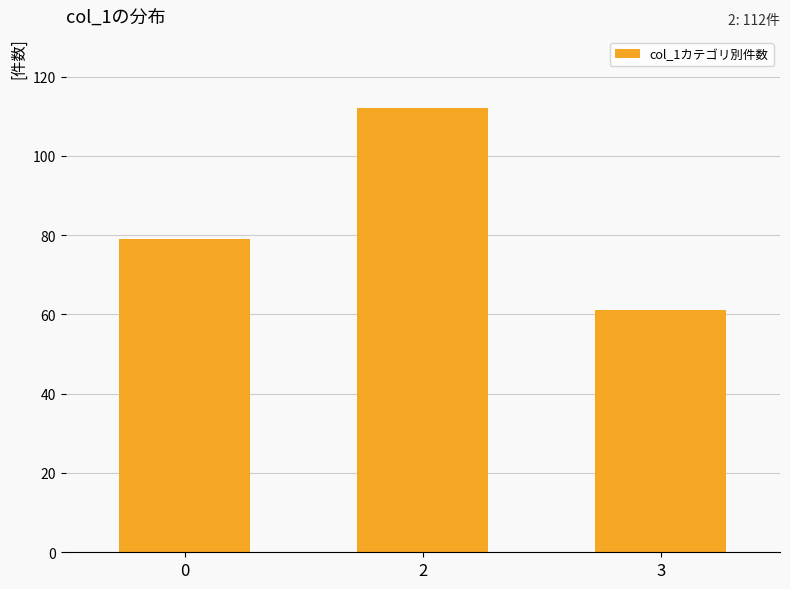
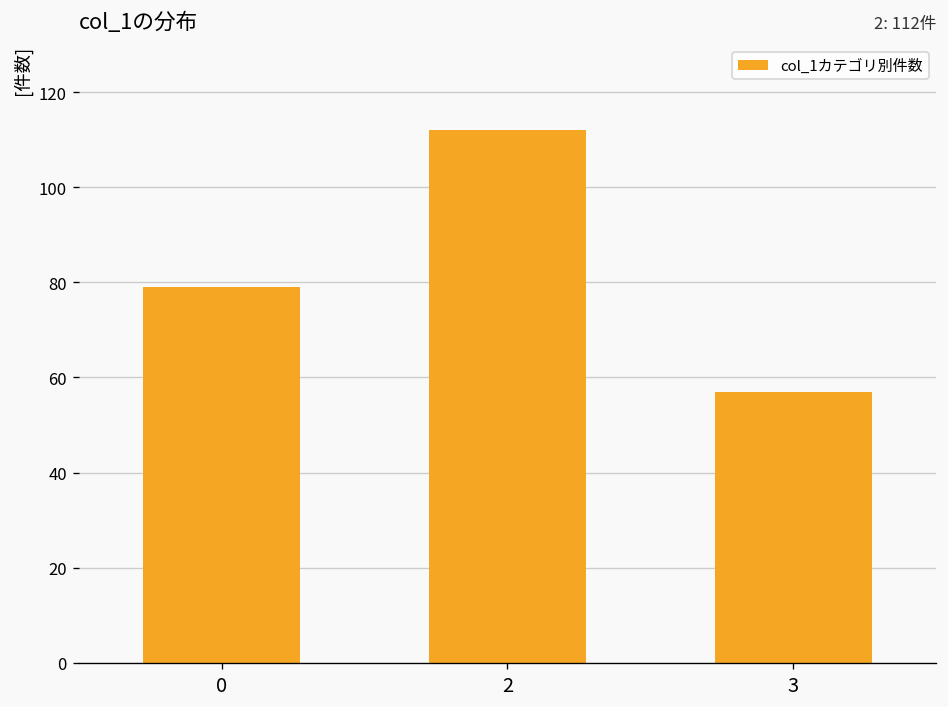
3: 61 -> 57
